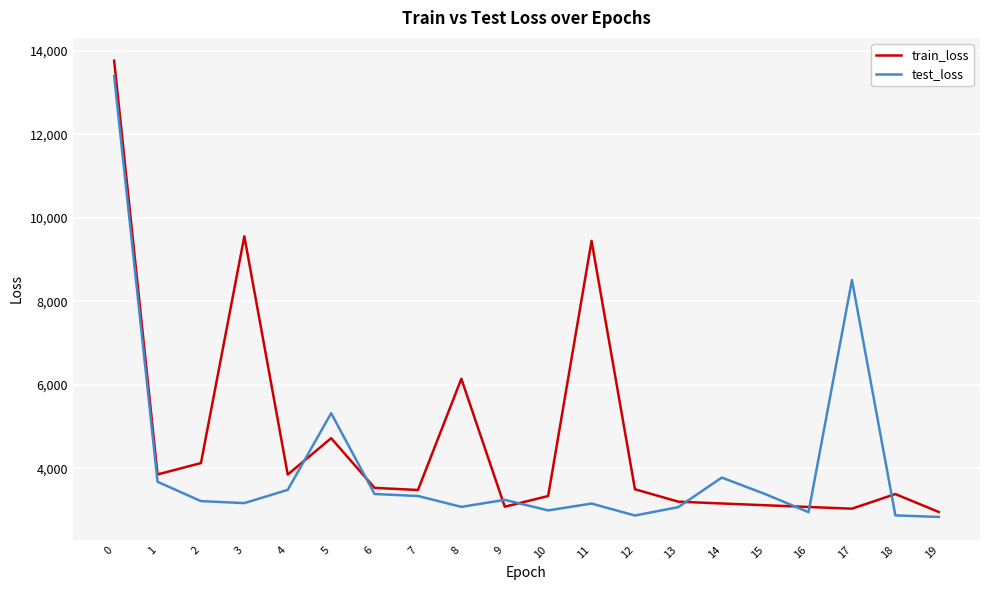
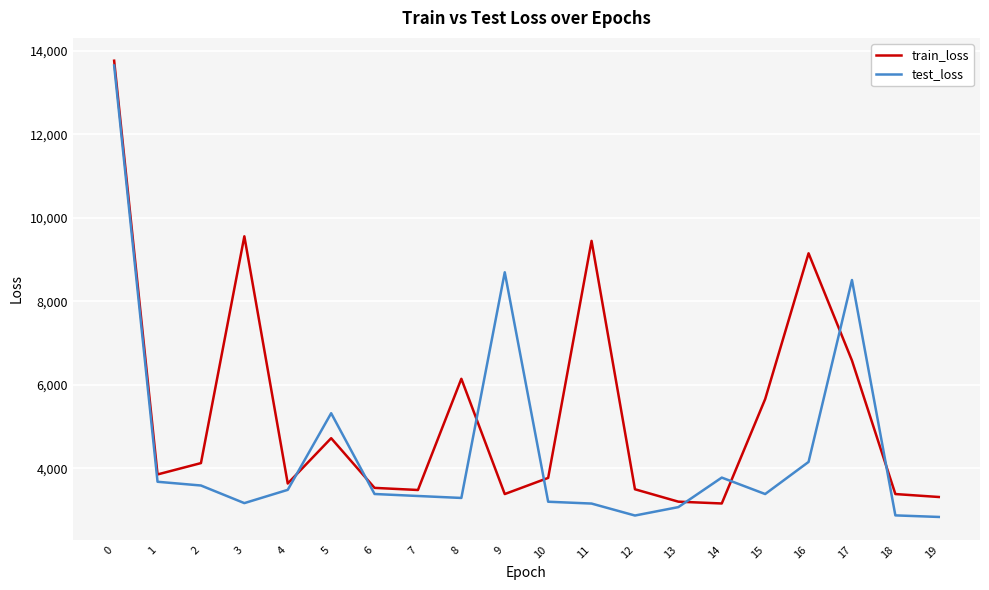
test_loss, 0: 13,400 -> 13,600
test_loss, 2: 3,200 -> 3,600
train_loss, 4: 3,900 -> 3,600
test_loss, 8: 3,100 -> 3,300
train_loss, 9: 3,100 -> 3,400
test_loss, 9: 3,200 -> 8,700
train_loss, 10: 3,300 -> 3,800
test_loss, 10: 3,000 -> 3,200
train_loss, 15: 3,100 -> 5,700
train_loss, 16: 3,100 -> 9,200
test_loss, 16: 3,000 -> 4,200
train_loss, 17: 3,000 -> 6,600
train_loss, 19: 3,000 -> 3,300
